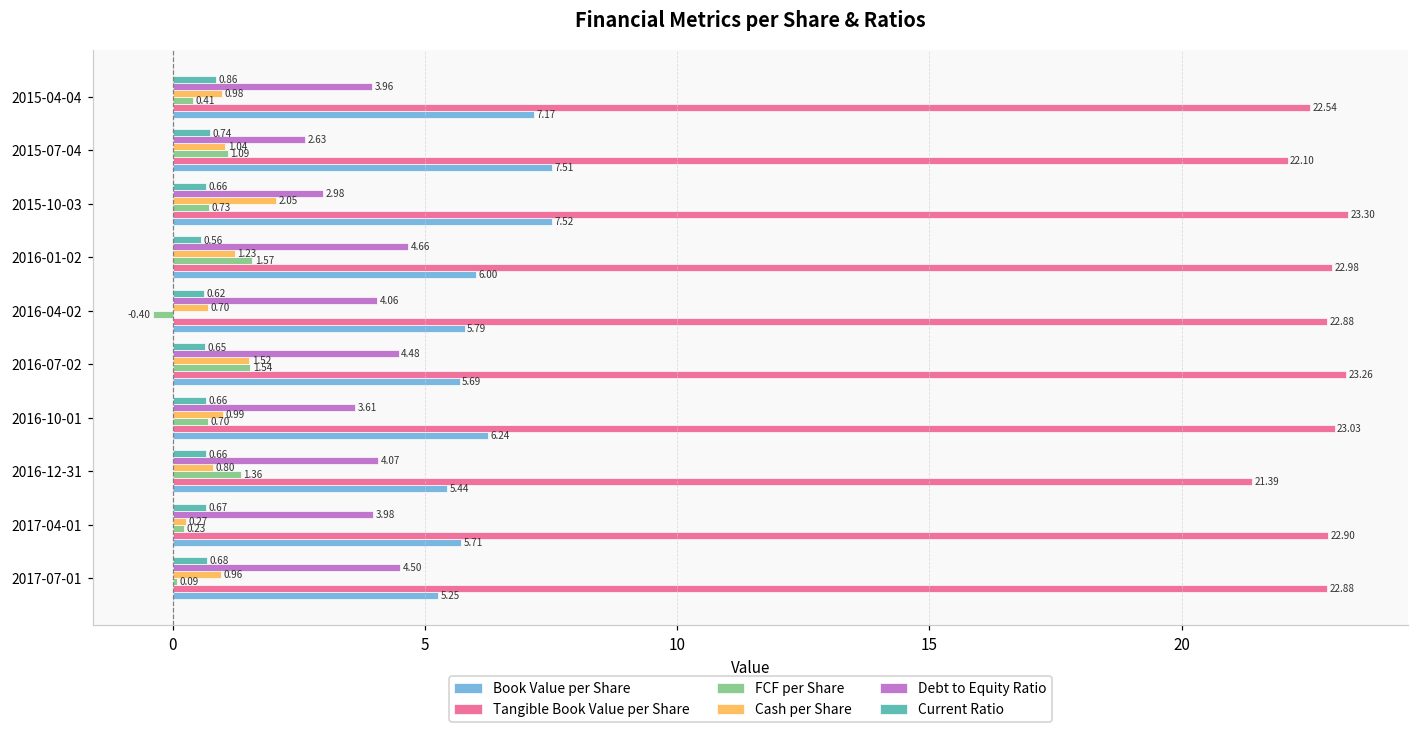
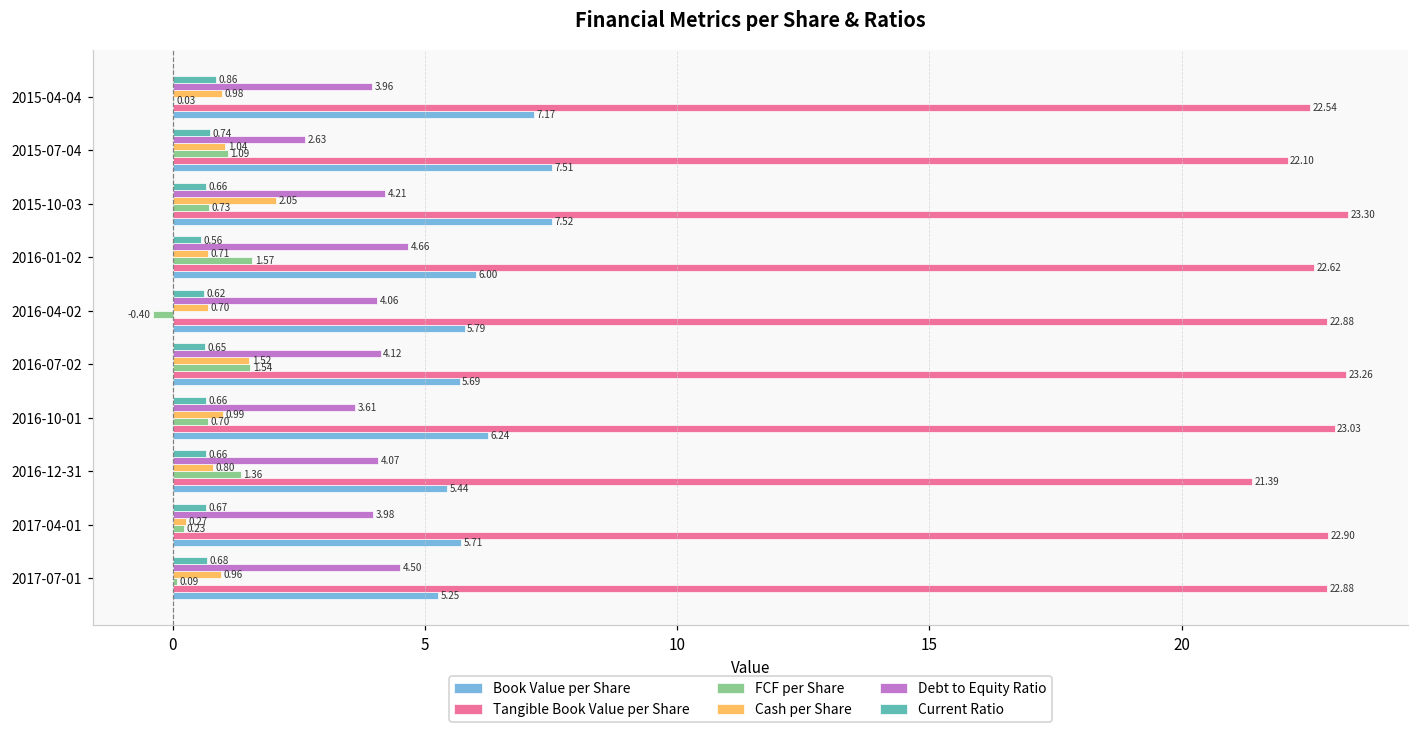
FCF per Share, 2015-04-04: 0.41 -> 0.03
Debt to Equity Ratio, 2015-10-03: 2.98 -> 4.21
Cash per Share, 2016-01-02: 1.23 -> 0.71
Tangible Book Value per Share, 2016-01-02: 22.98 -> 22.62
Debt to Equity Ratio, 2016-07-02: 4.48 -> 4.12
